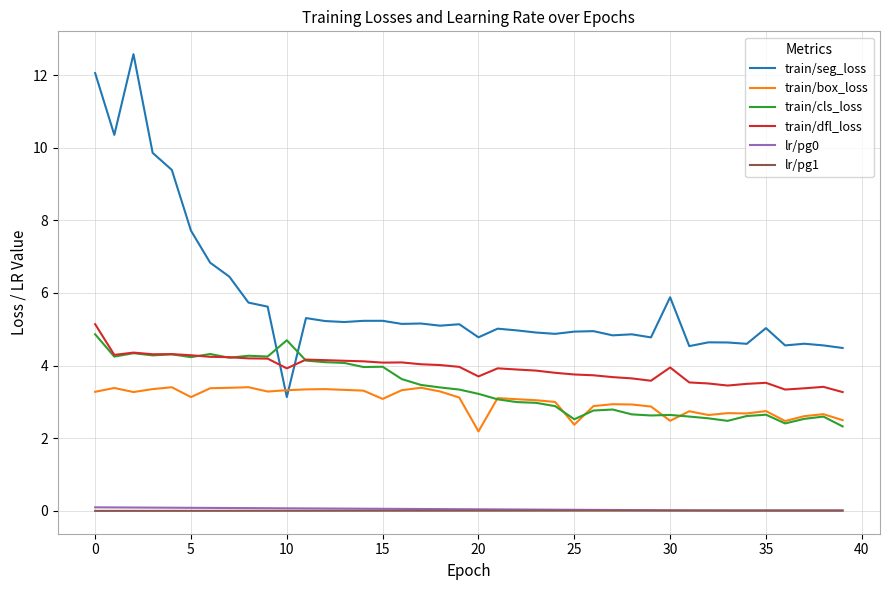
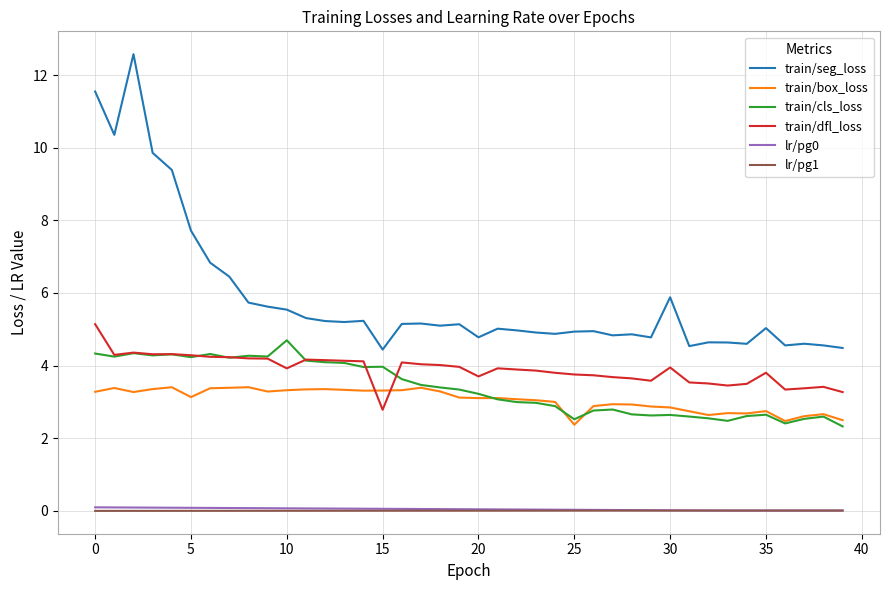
train/seg_loss, 0: 12.1 -> 11.5
train/cls_loss, 0: 4.9 -> 4.3
train/seg_loss, 10: 3.1 -> 5.5
train/seg_loss, 15: 5.2 -> 4.4
train/box_loss, 15: 3.1 -> 3.3
train/dfl_loss, 15: 4.1 -> 2.8
train/box_loss, 20: 2.2 -> 3.1
train/box_loss, 30: 2.5 -> 2.8
train/dfl_loss, 35: 3.5 -> 3.8
